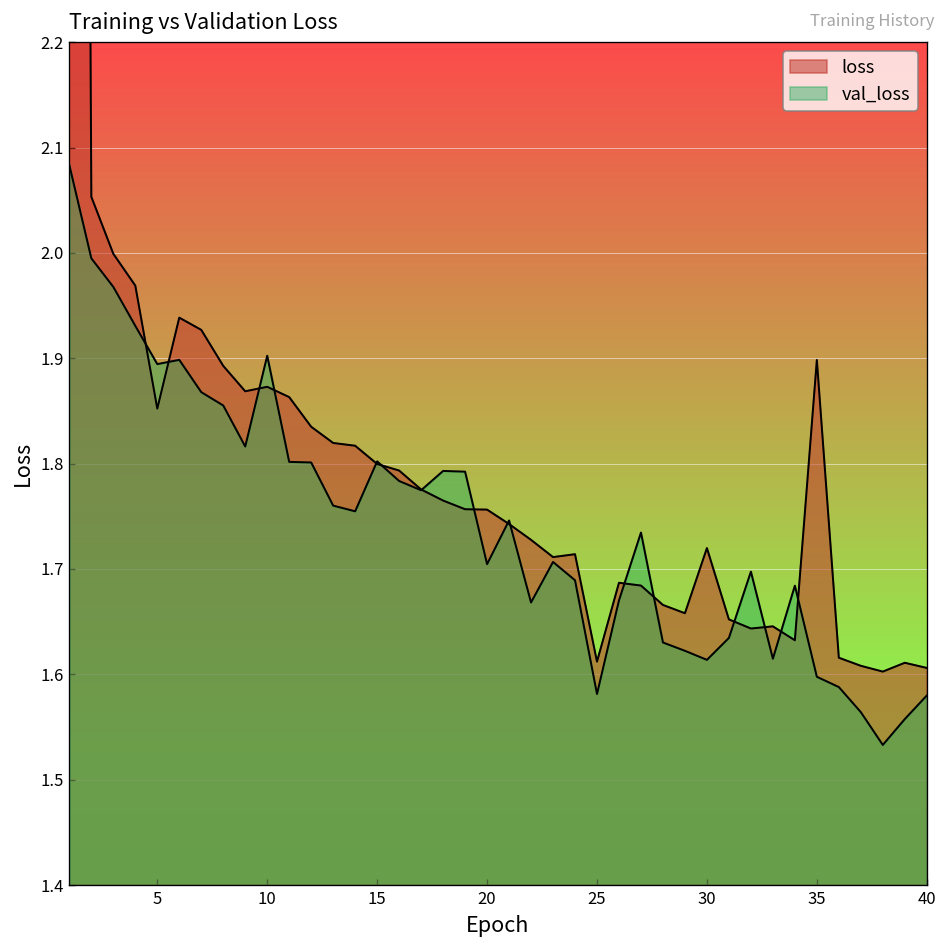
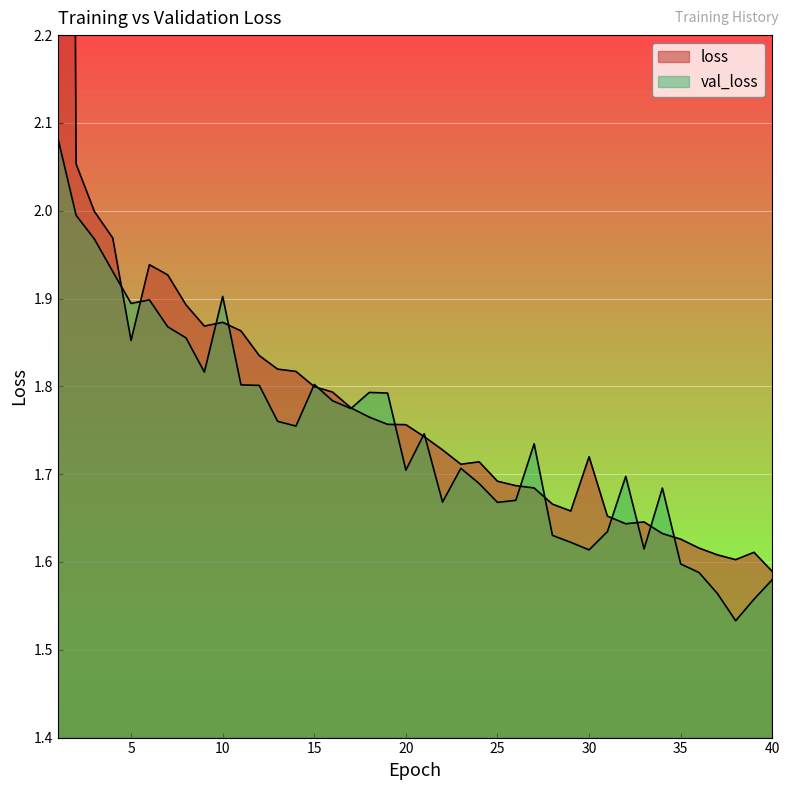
loss, 25: 1.61 -> 1.69
val_loss, 25: 1.58 -> 1.67
loss, 35: 1.90 -> 1.63
loss, 40: 1.61 -> 1.59
